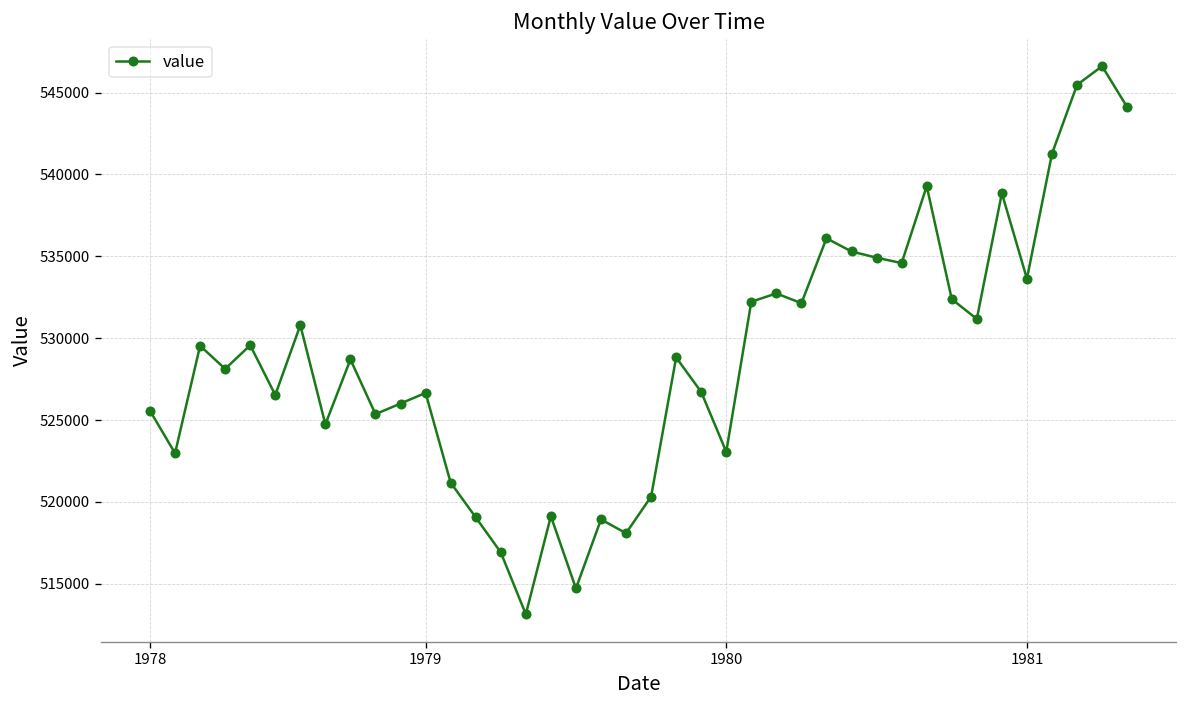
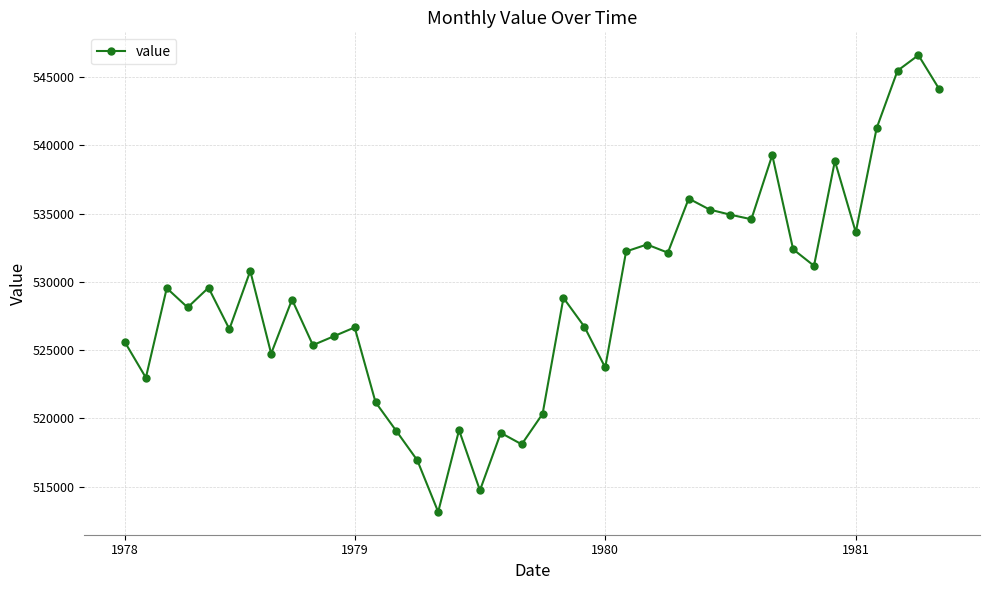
1980: 523100 -> 523700
